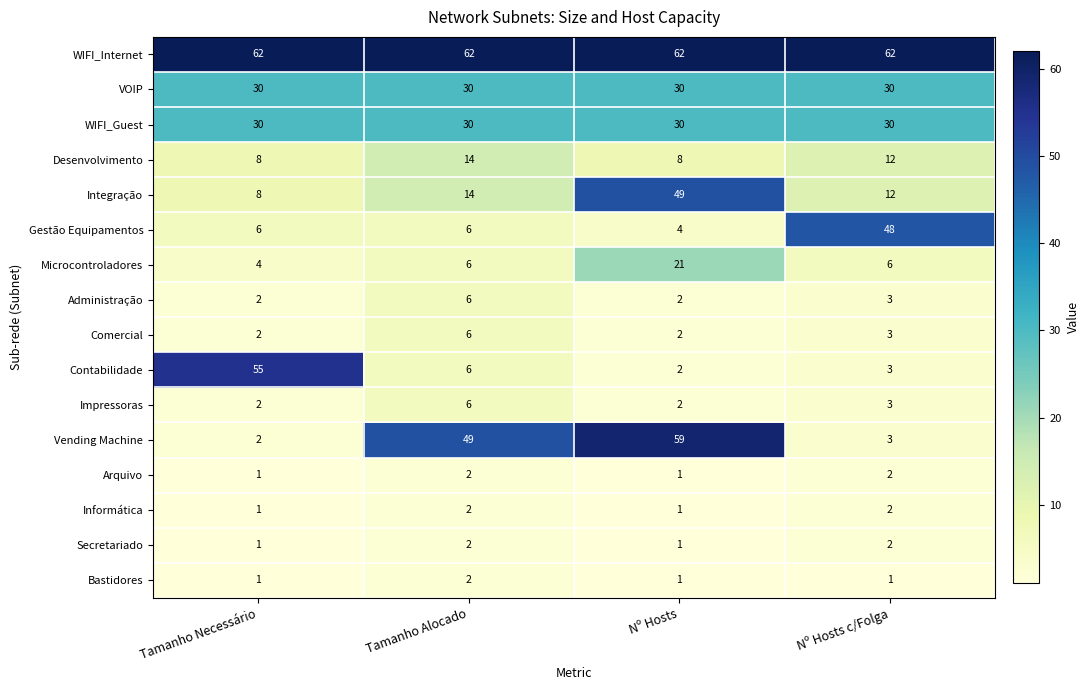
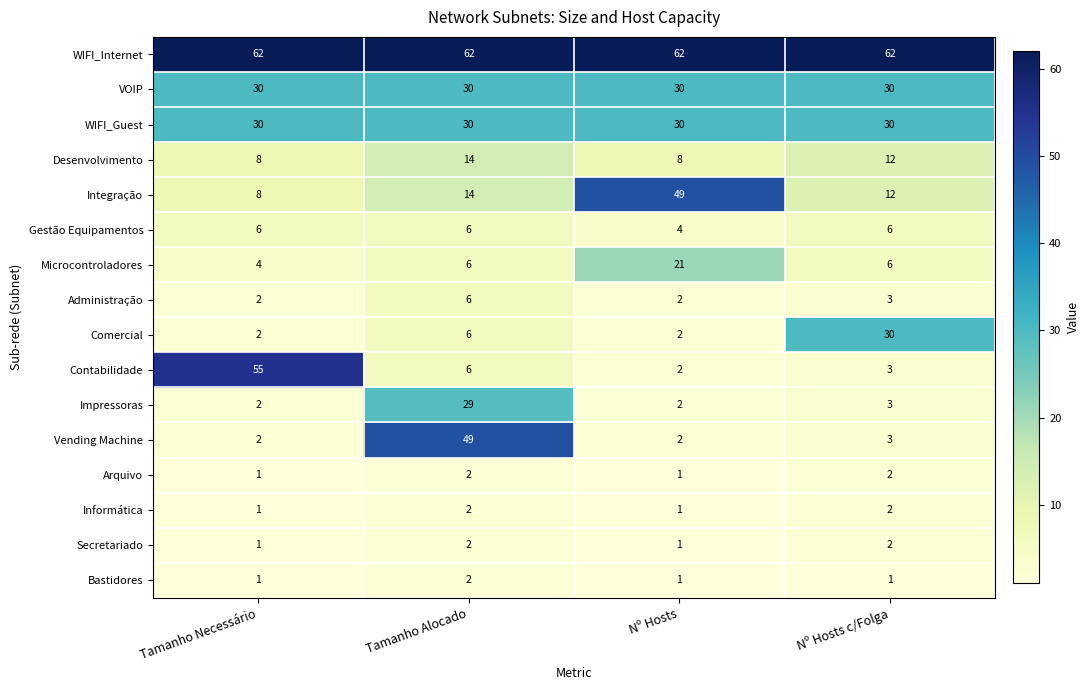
Gestão Equipamentos, Nº Hosts c/Folga: 48 -> 6
Comercial, Nº Hosts c/Folga: 3 -> 30
Impressoras, Tamanho Alocado: 6 -> 29
Vending Machine, Nº Hosts: 59 -> 2
